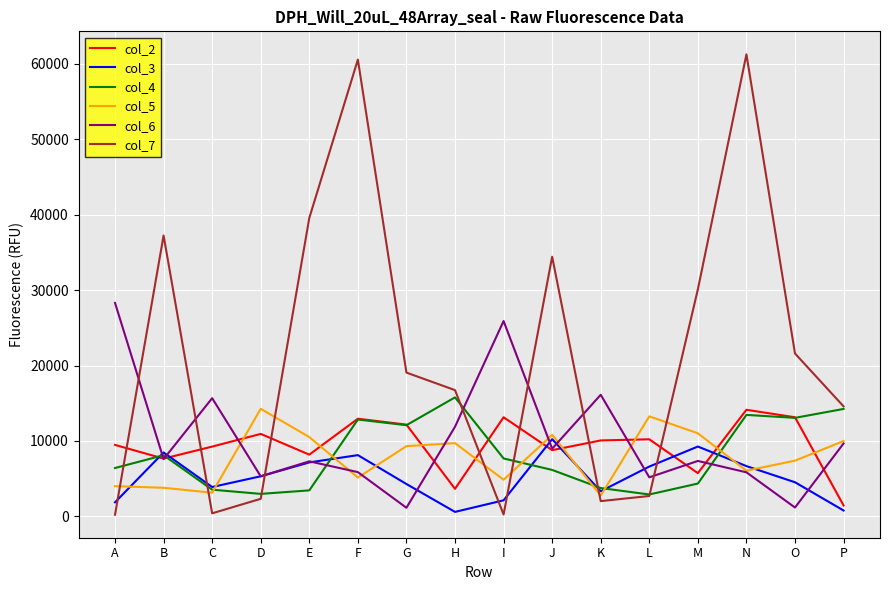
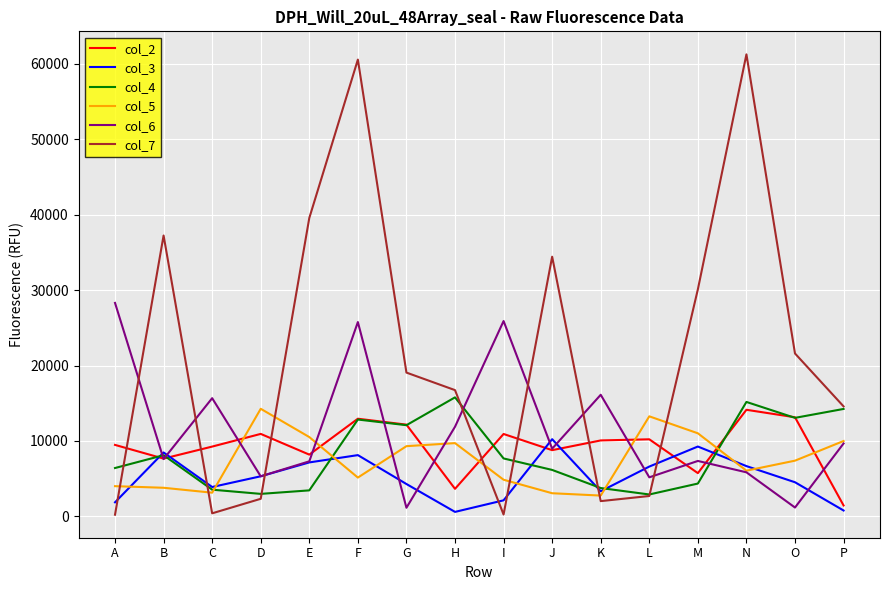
col_6, F: 6000 -> 26000
col_2, I: 13000 -> 11000
col_5, J: 11000 -> 3000
col_4, N: 13000 -> 15000
